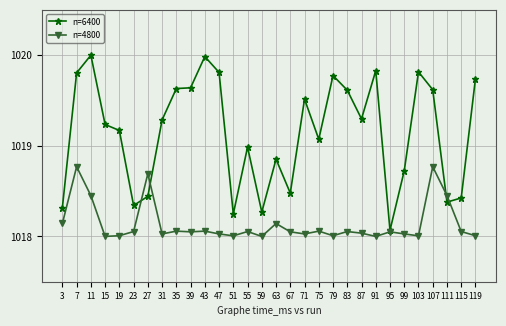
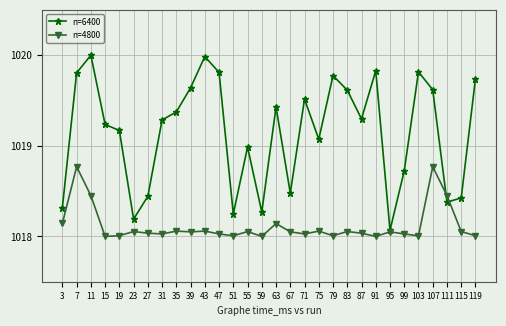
n=6400, 23: 1018.3 -> 1018.2
n=4800, 27: 1018.7 -> 1018.0
n=6400, 35: 1019.6 -> 1019.4
n=6400, 63: 1018.9 -> 1019.4
